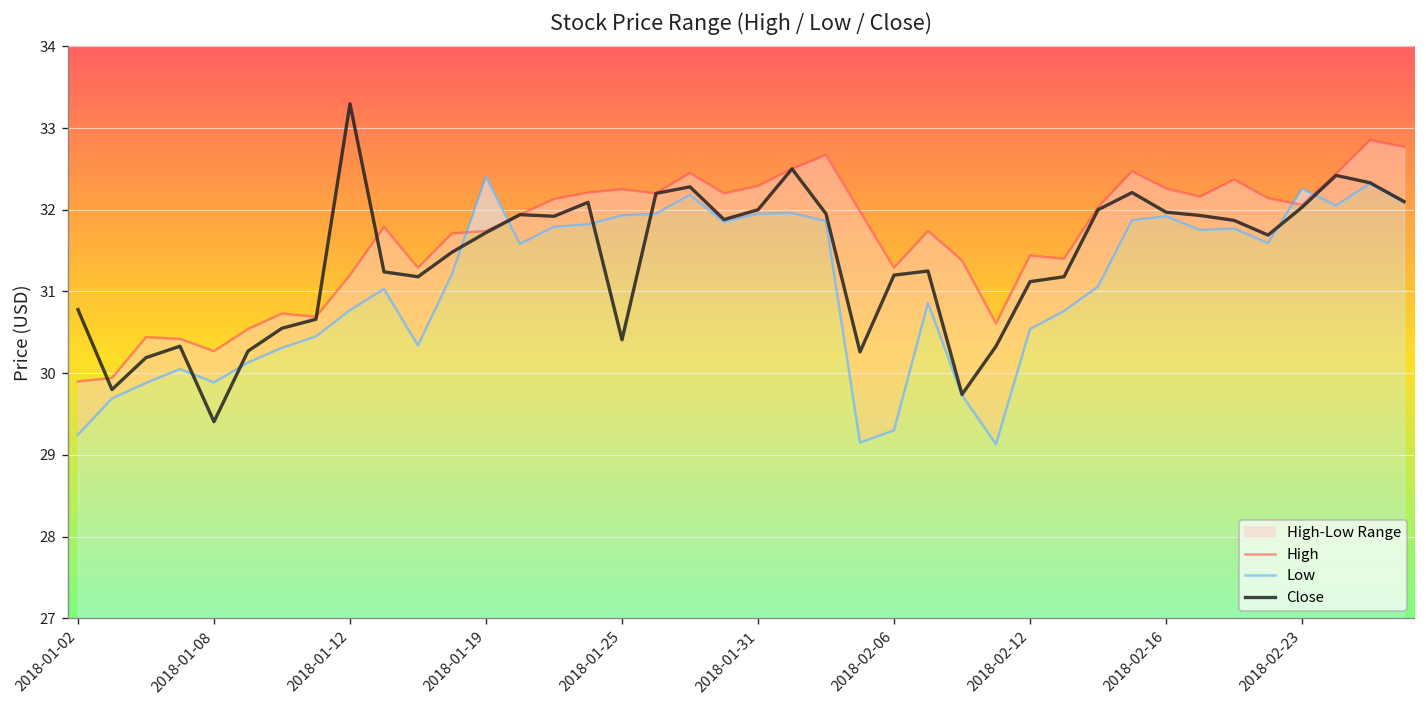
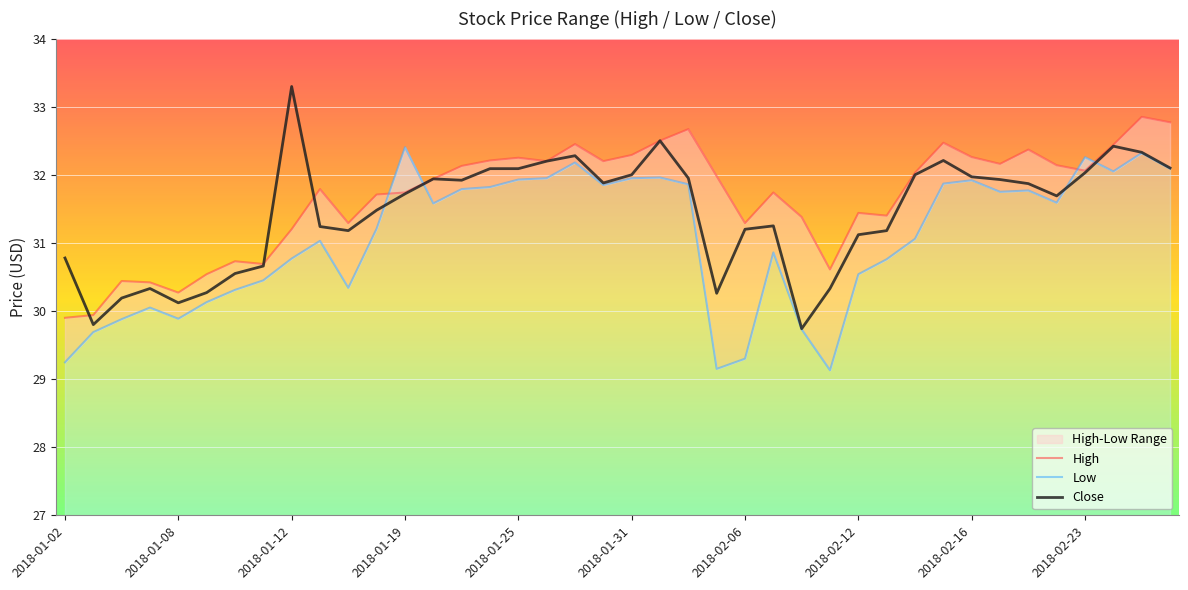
Close, 2018-01-08: 29.4 -> 30.1
Close, 2018-01-25: 30.4 -> 32.1
